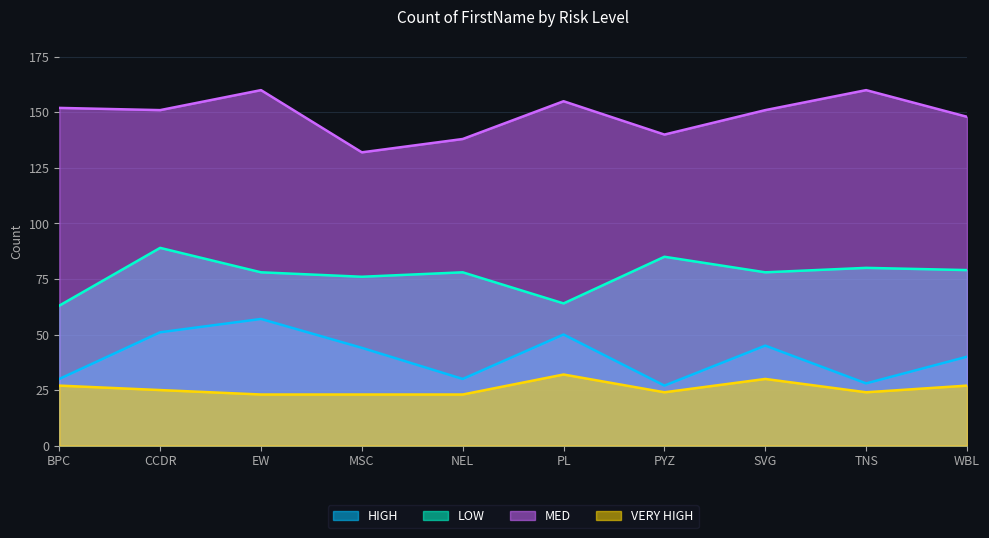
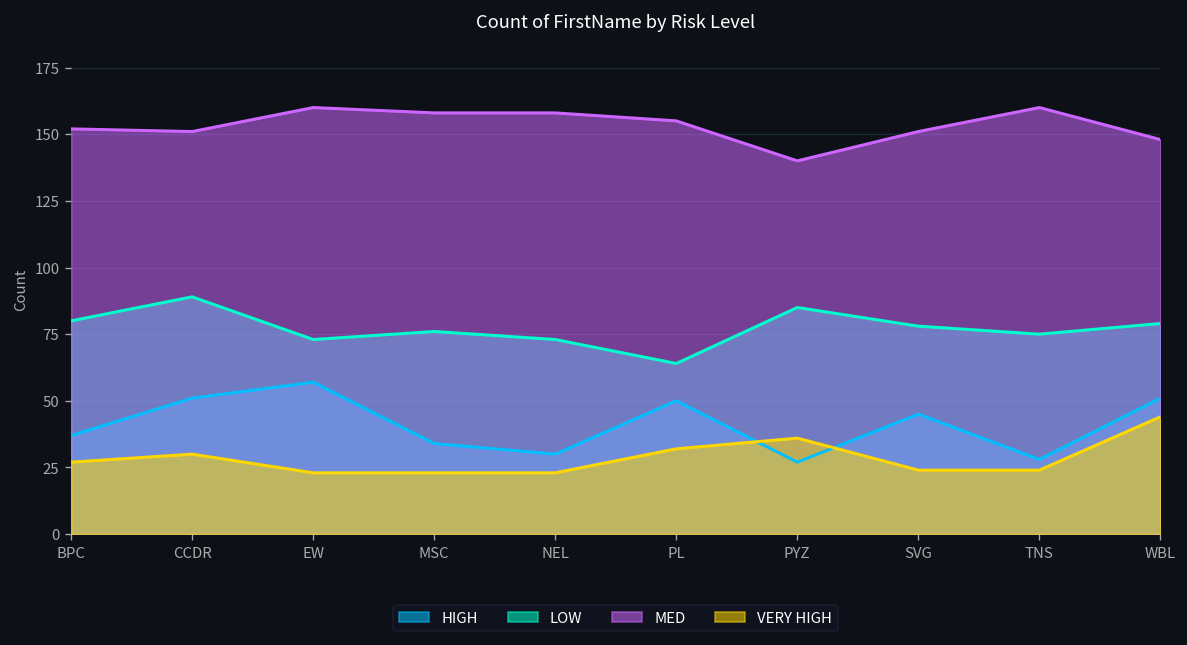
HIGH, BPC: 30 -> 37
LOW, BPC: 63 -> 80
VERY HIGH, CCDR: 25 -> 30
LOW, EW: 78 -> 73
HIGH, MSC: 44 -> 34
MED, MSC: 132 -> 158
LOW, NEL: 78 -> 73
MED, NEL: 138 -> 158
VERY HIGH, PYZ: 24 -> 36
VERY HIGH, SVG: 30 -> 24
LOW, TNS: 80 -> 75
HIGH, WBL: 40 -> 51
VERY HIGH, WBL: 27 -> 44
